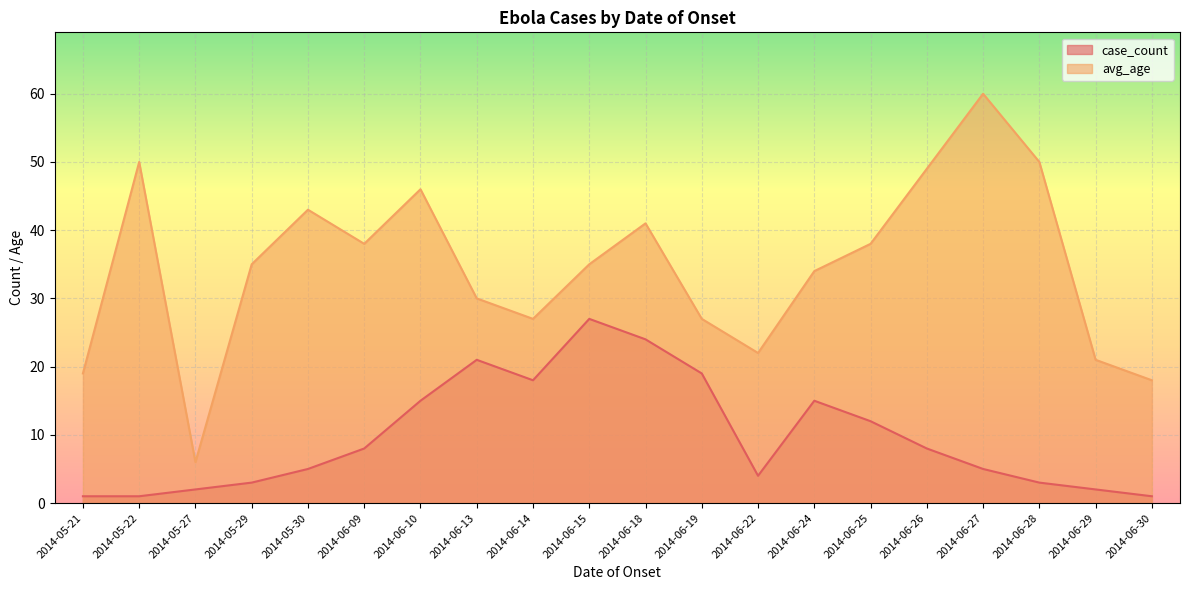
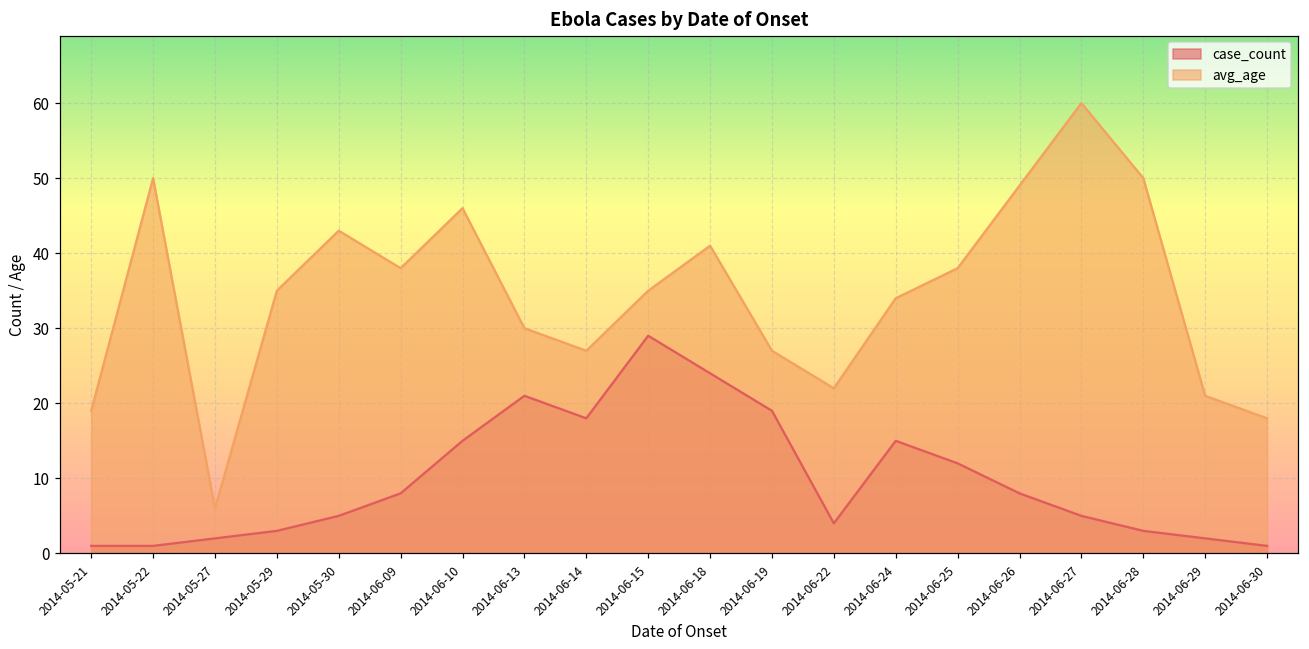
case_count, 2014-06-15: 27 -> 29
